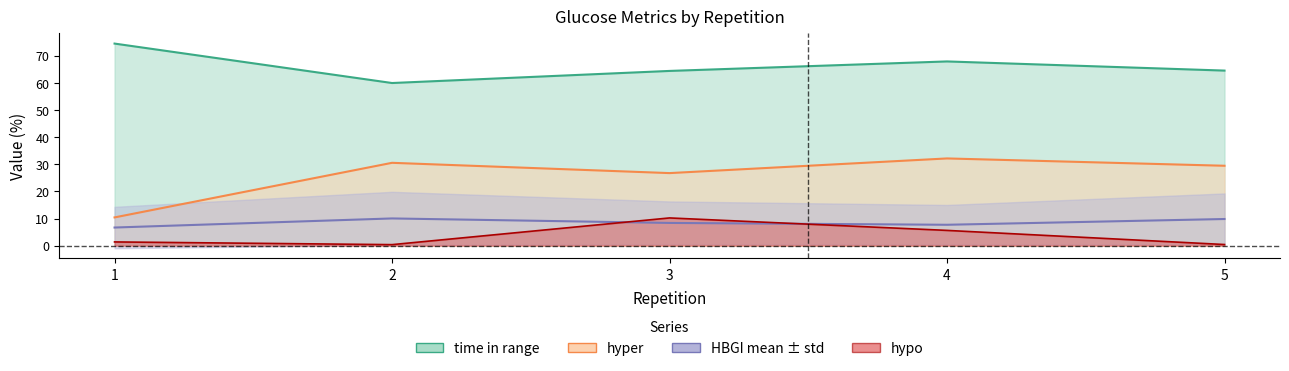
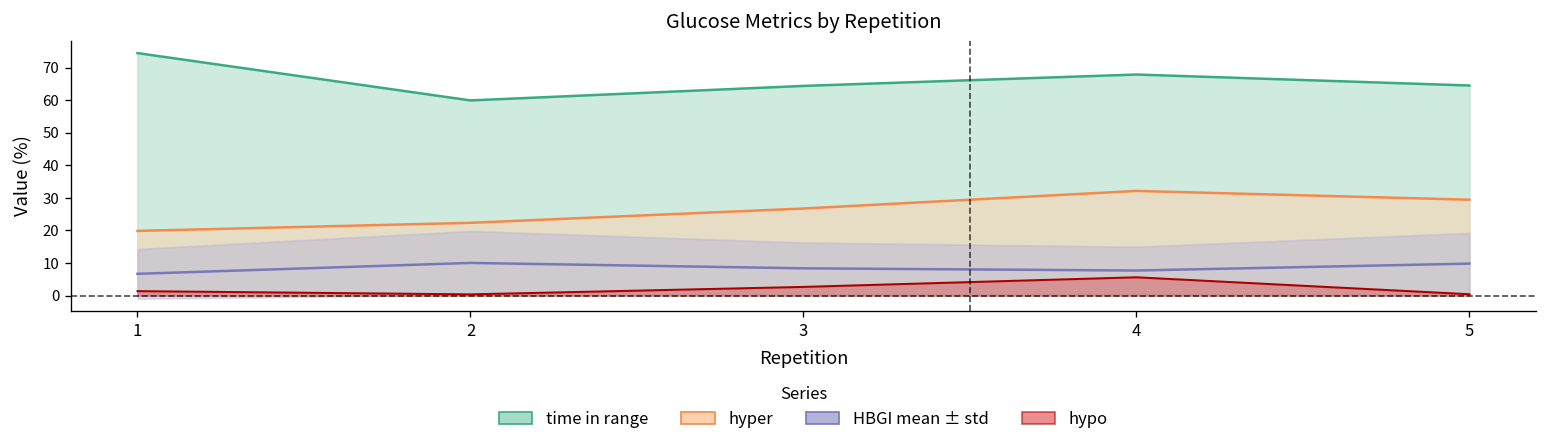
hyper, 1: 10 -> 20
hyper, 2: 31 -> 22
hypo, 3: 10 -> 3
